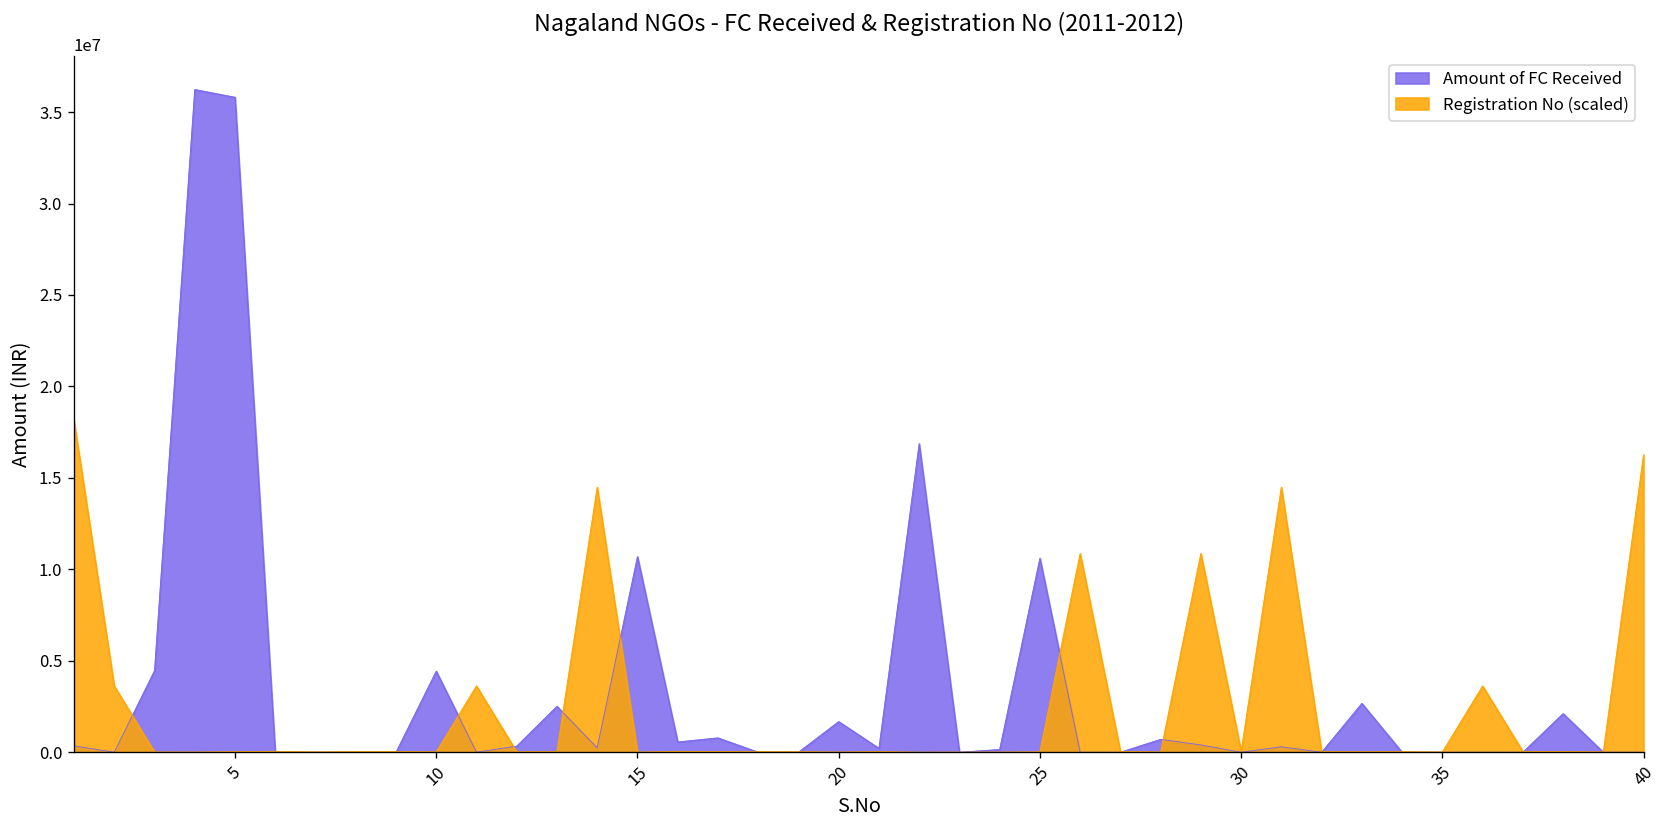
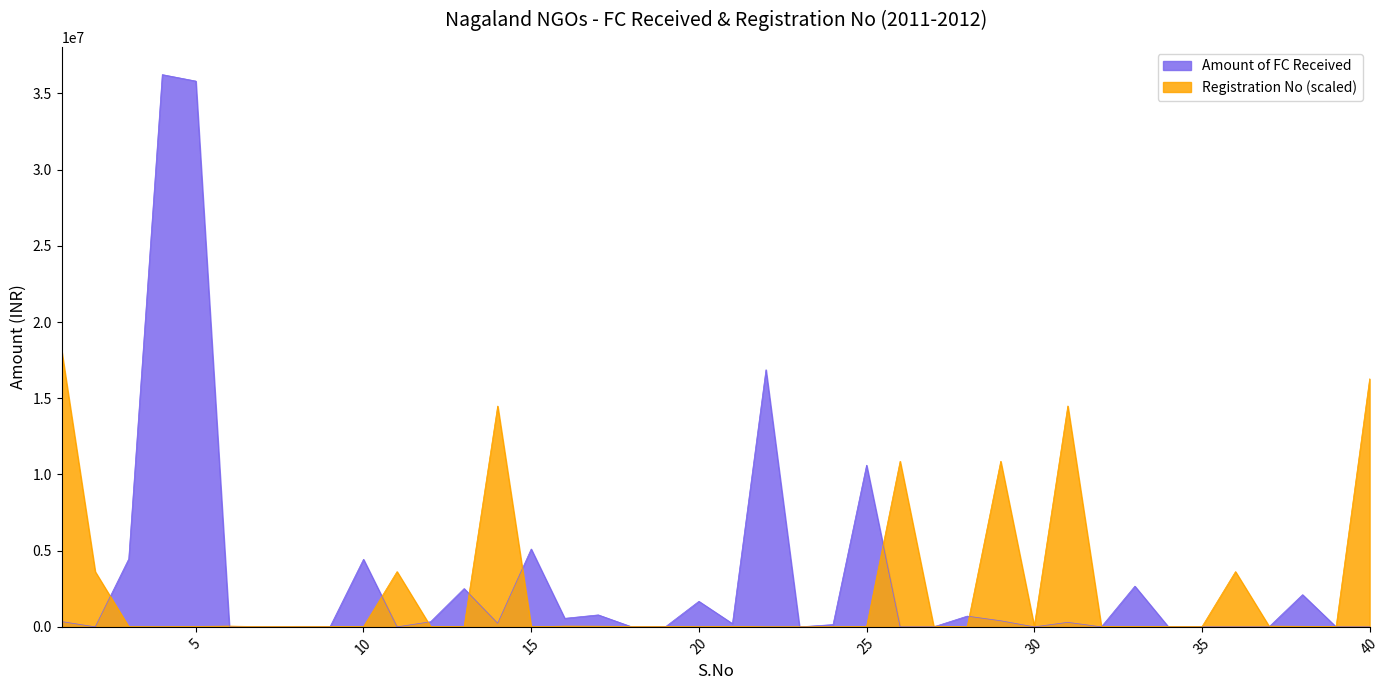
Amount of FC Received, 15: 10700000 -> 5100000
